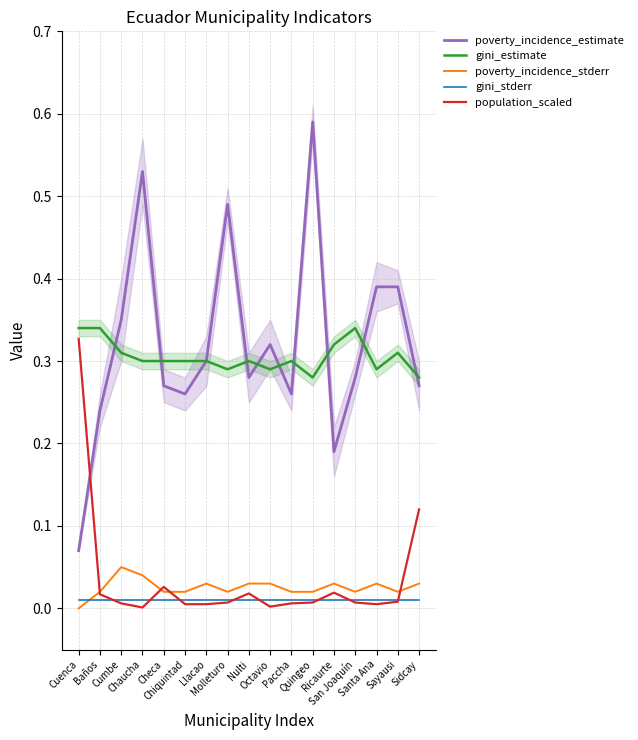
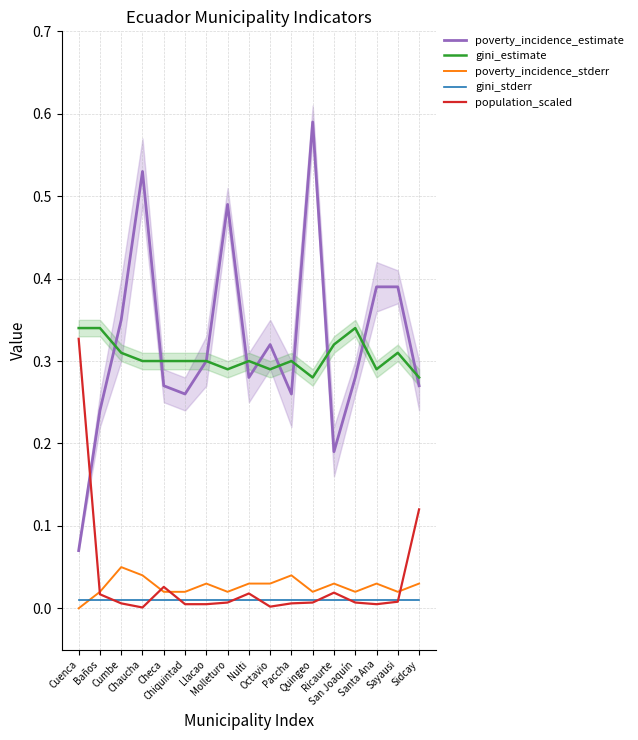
poverty_incidence_stderr, Paccha: 0.02 -> 0.04
